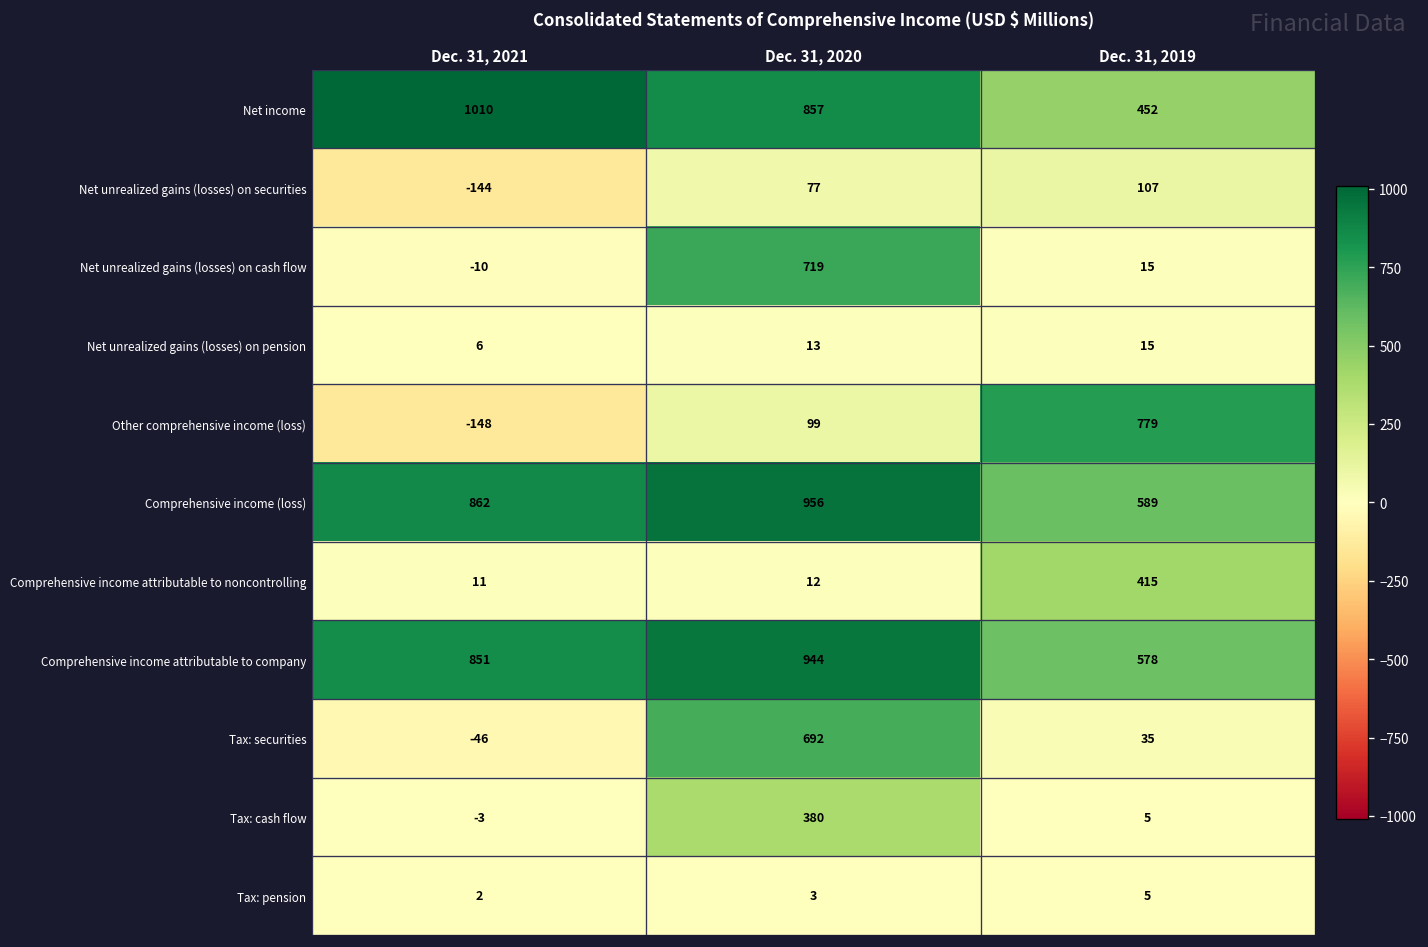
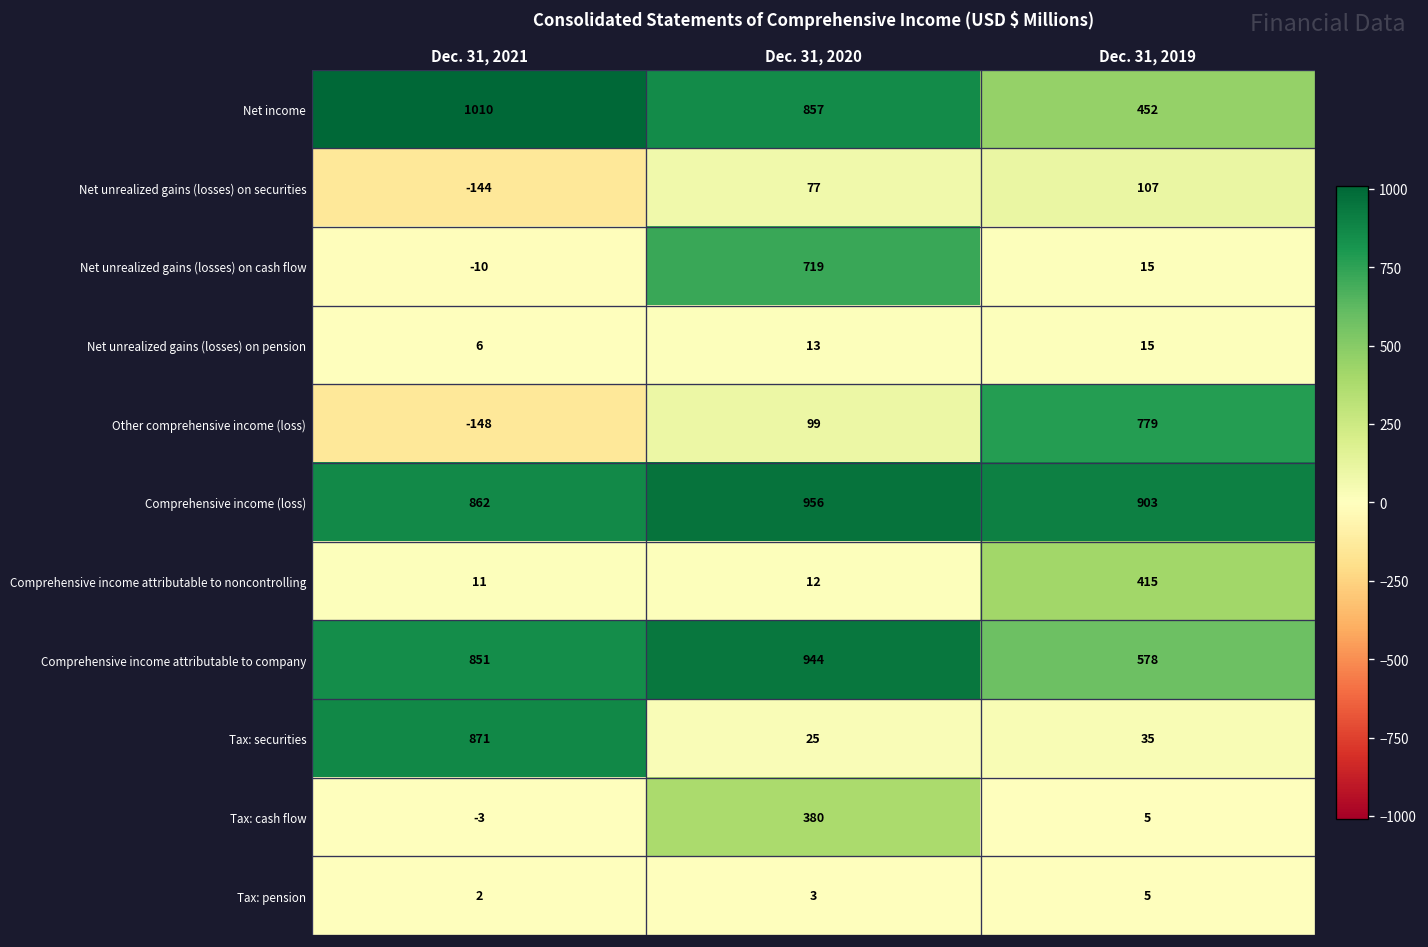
Comprehensive income (loss), Dec. 31, 2019: 589 -> 903
Tax: securities, Dec. 31, 2021: -46 -> 871
Tax: securities, Dec. 31, 2020: 692 -> 25
